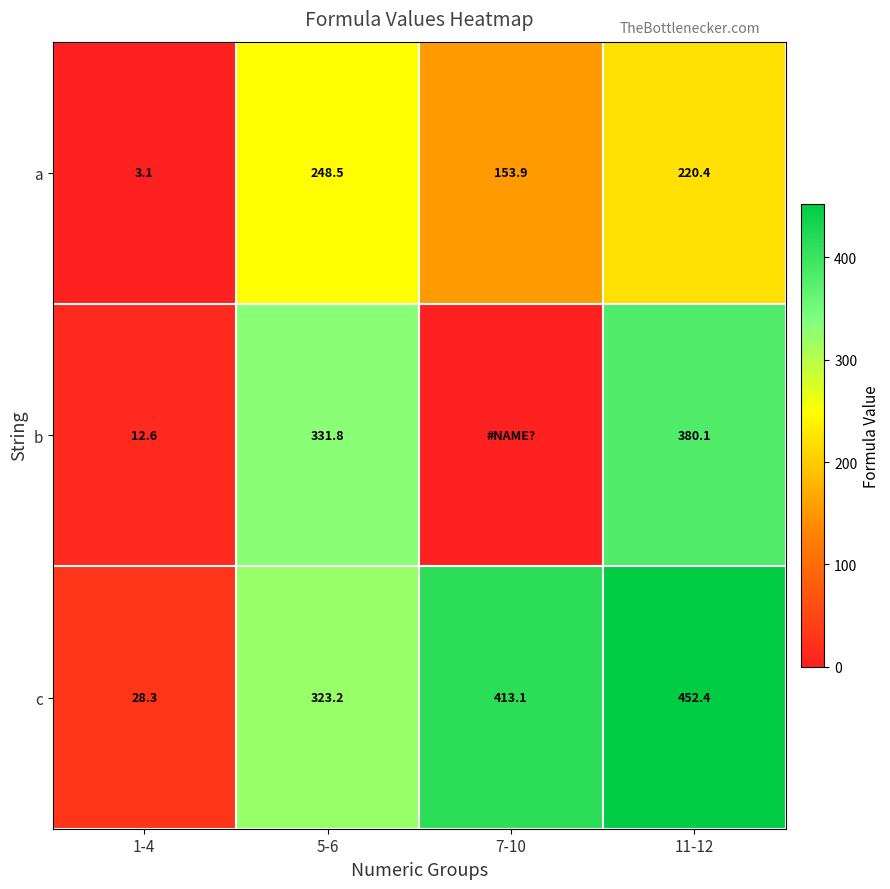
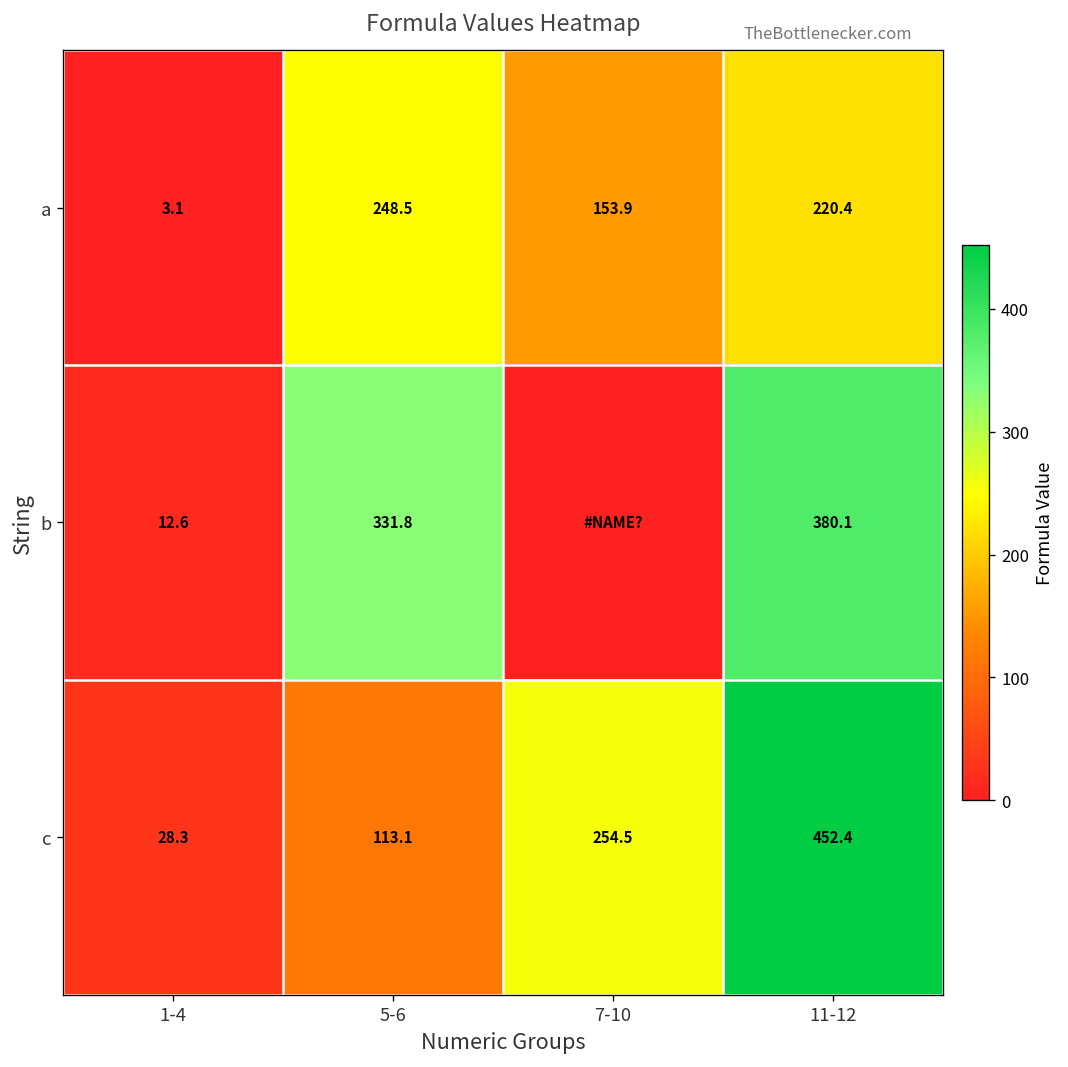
c, 5-6: 323.2 -> 113.1
c, 7-10: 413.1 -> 254.5
